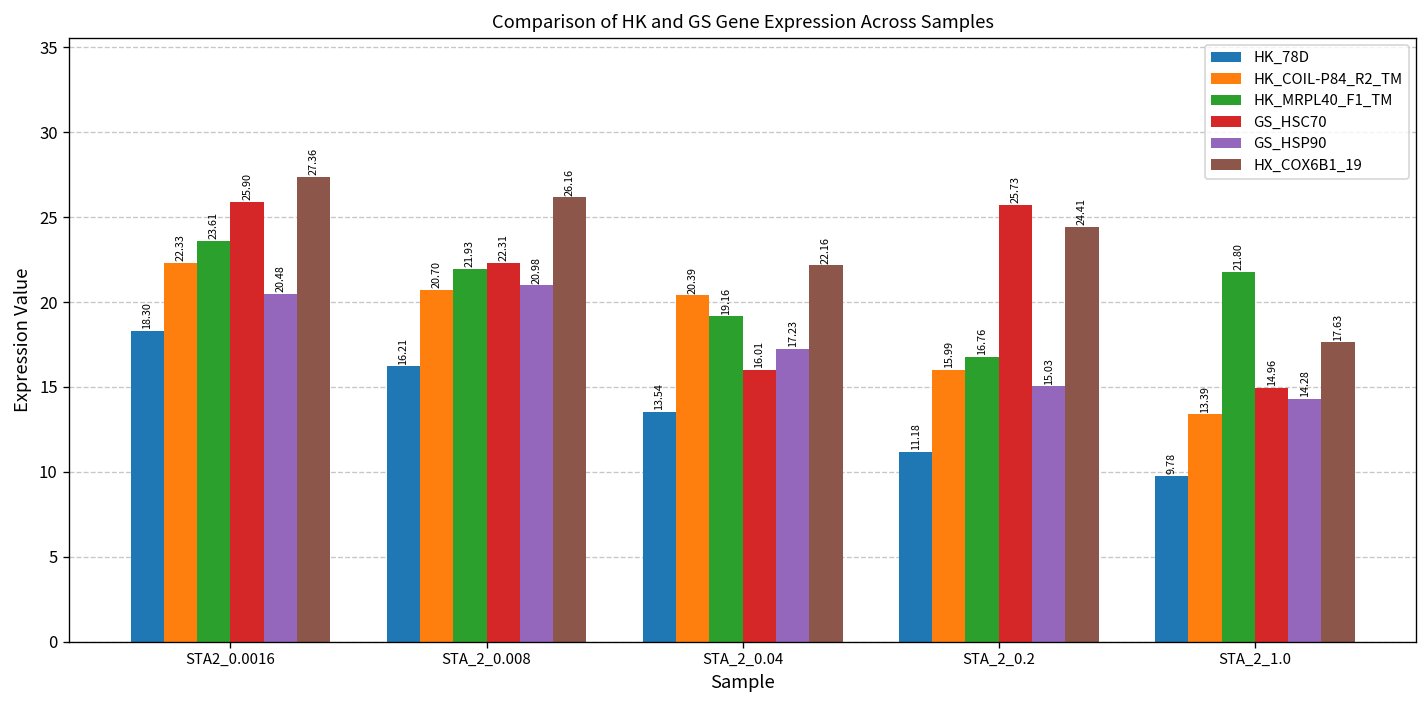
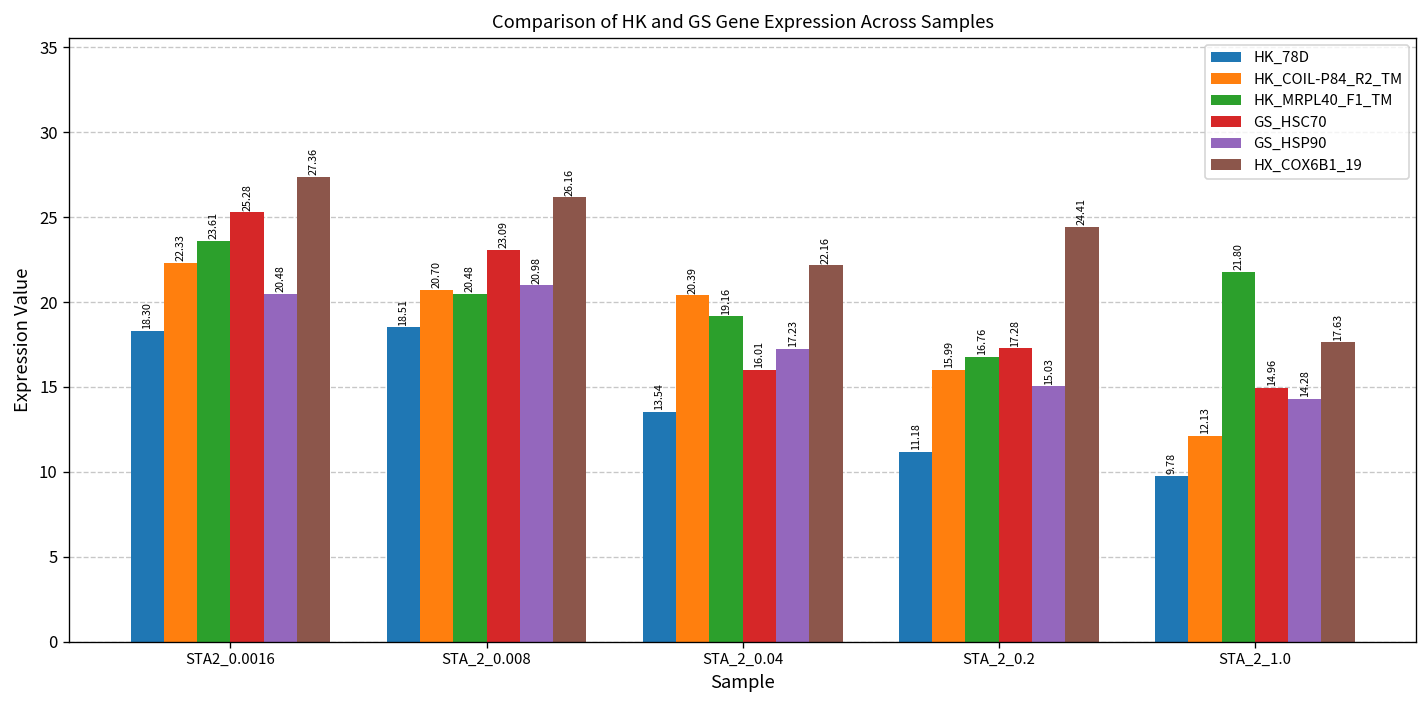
GS_HSC70, STA2_0.0016: 25.90 -> 25.28
HK_78D, STA_2_0.008: 16.21 -> 18.51
HK_MRPL40_F1_TM, STA_2_0.008: 21.93 -> 20.48
GS_HSC70, STA_2_0.008: 22.31 -> 23.09
GS_HSC70, STA_2_0.2: 25.73 -> 17.28
HK_COIL-P84_R2_TM, STA_2_1.0: 13.39 -> 12.13
